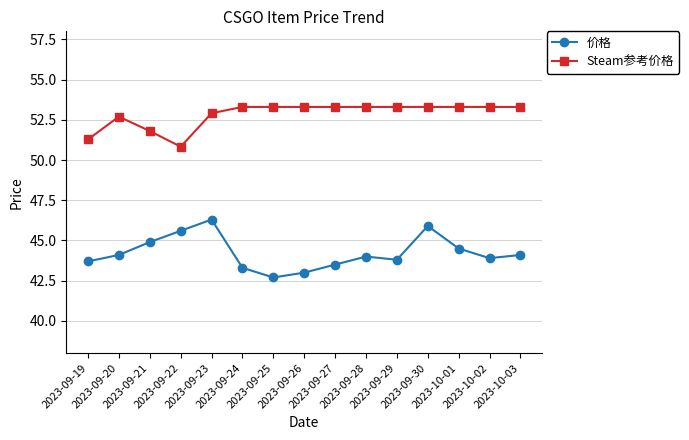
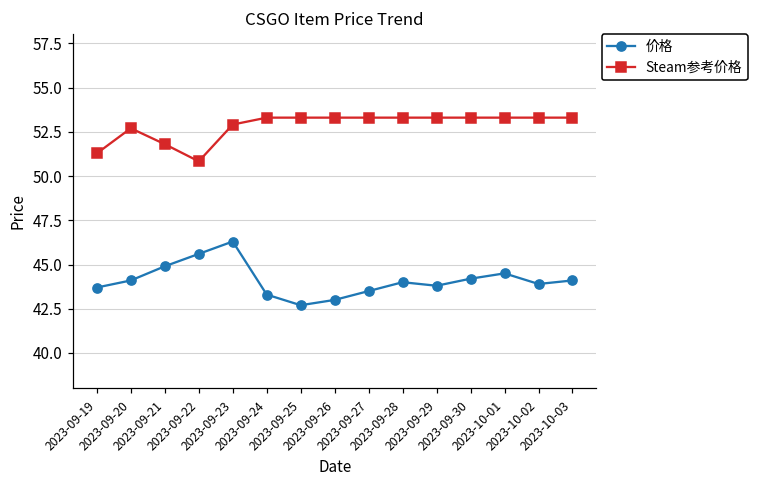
价格, 2023-09-30: 45.9 -> 44.2
